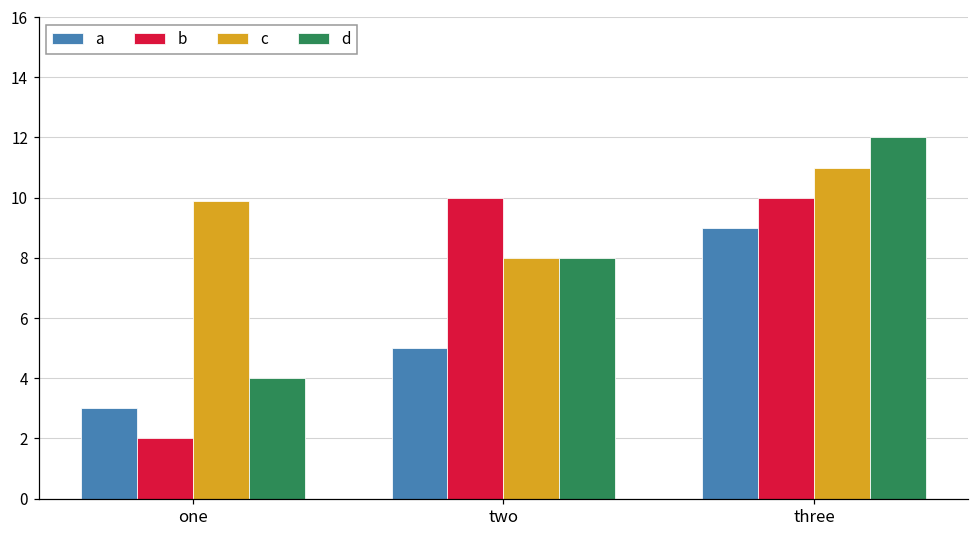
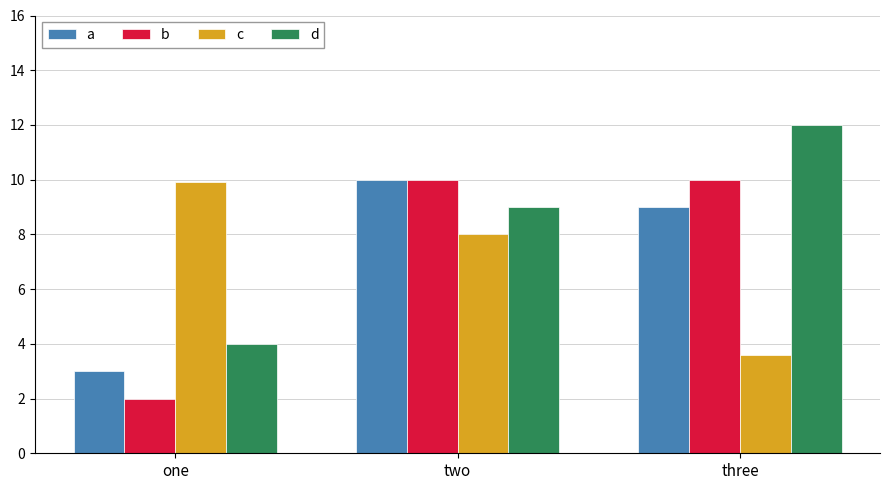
a, two: 5 -> 10
d, two: 8 -> 9
c, three: 11.0 -> 3.6
